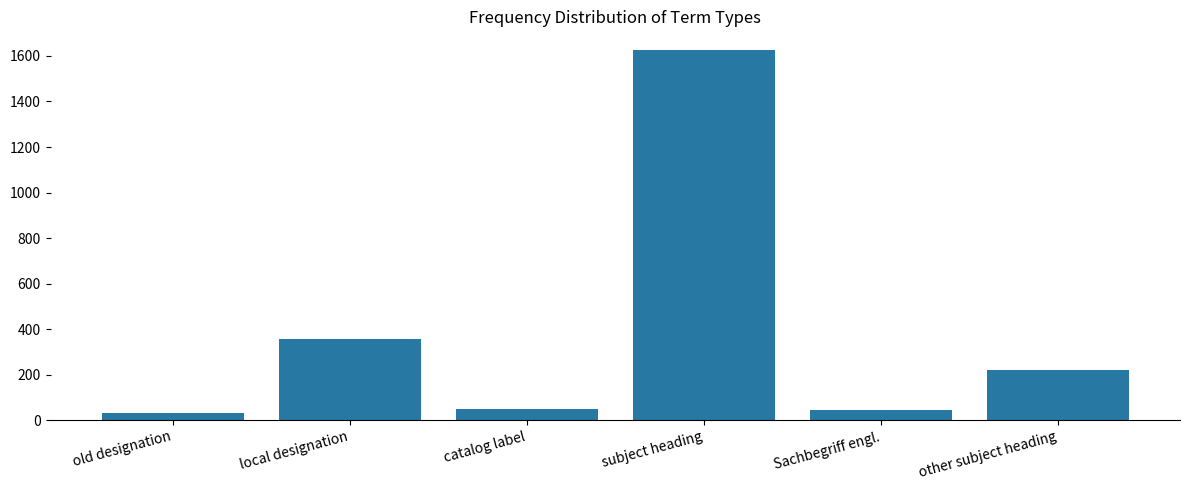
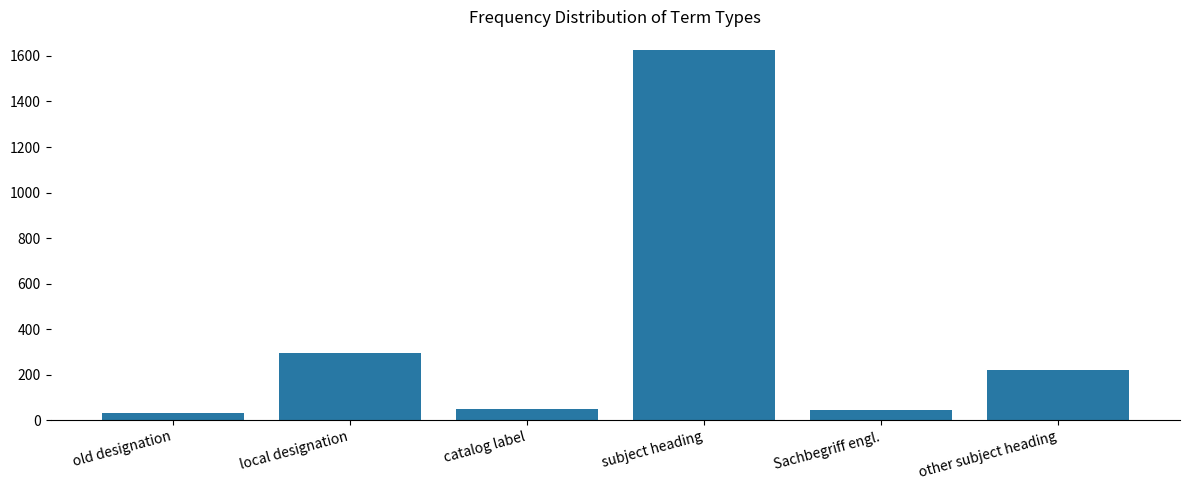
local designation: 360 -> 300
